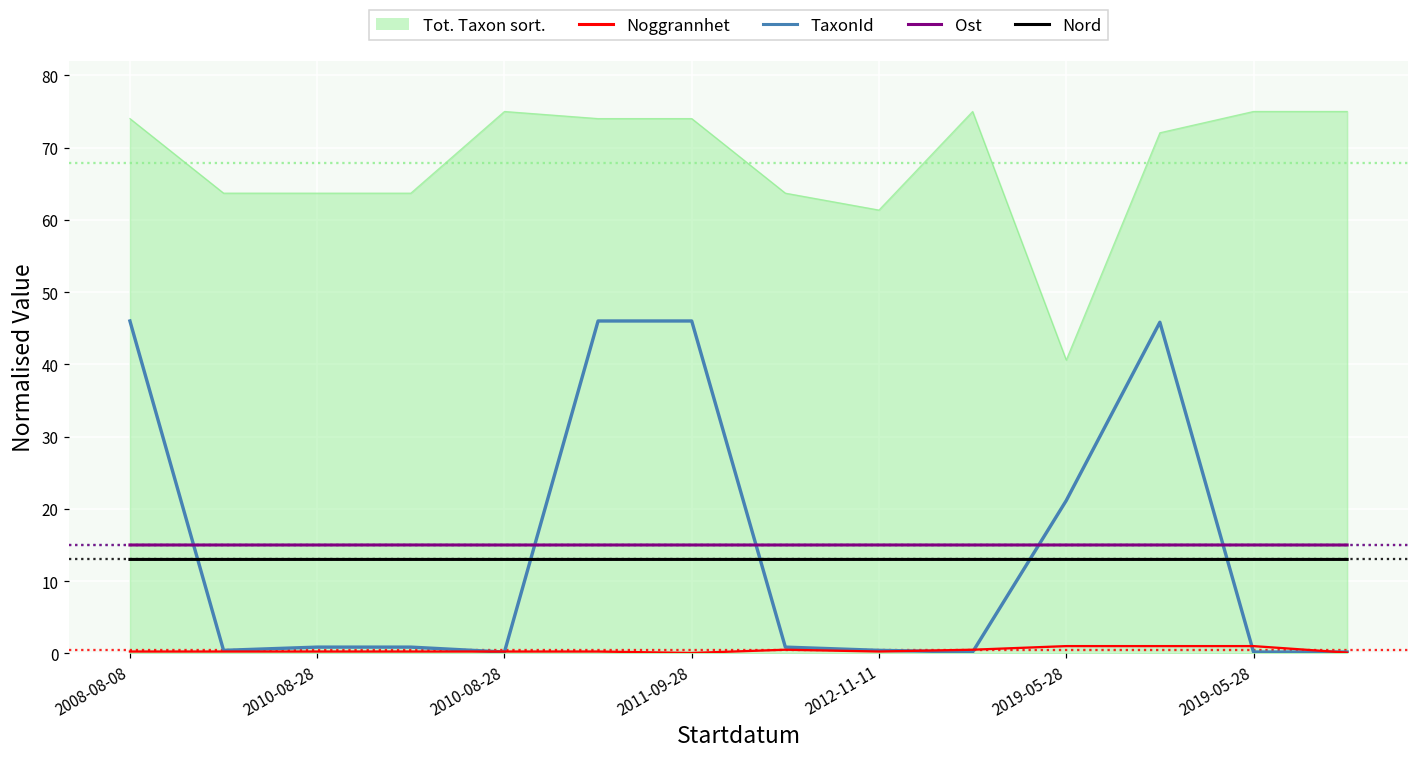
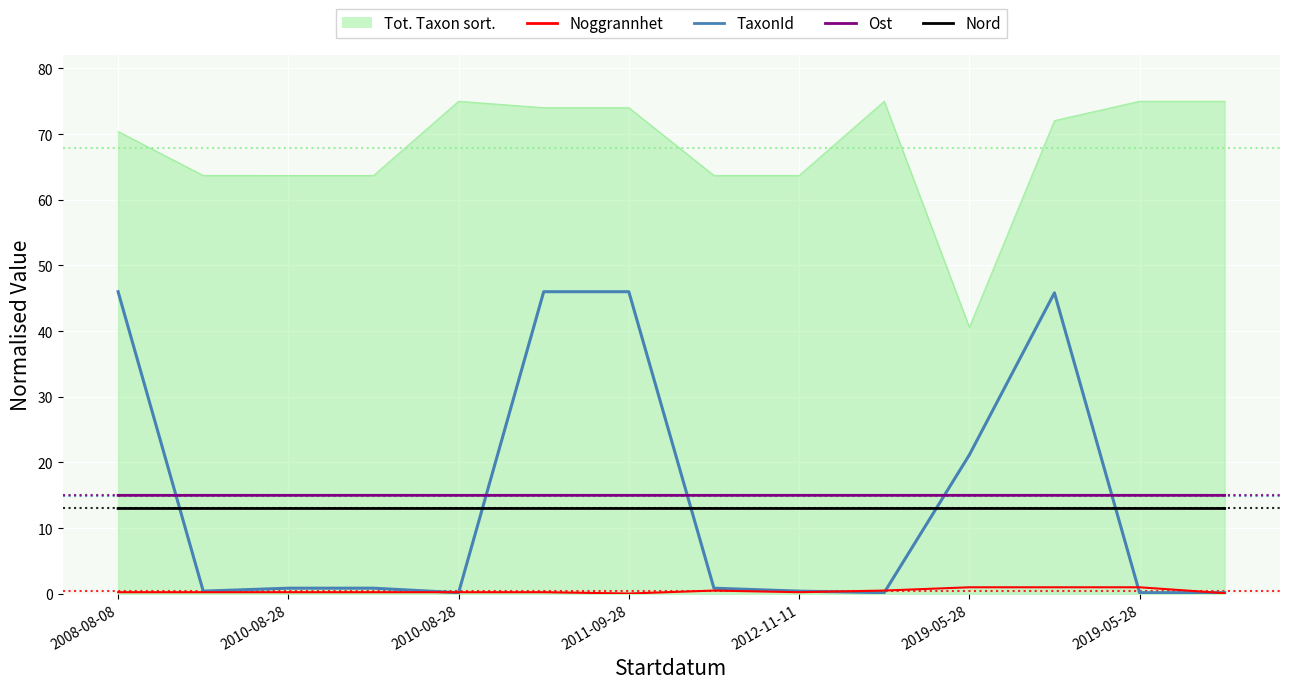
Tot. Taxon sort., 2008-08-08: 74 -> 70
Tot. Taxon sort., 2012-11-11: 61 -> 64
